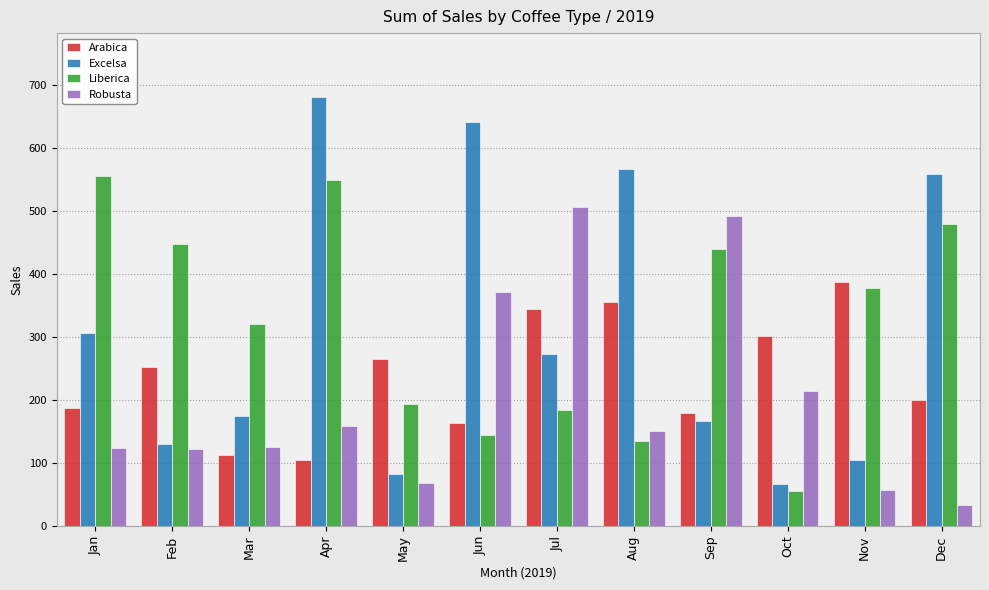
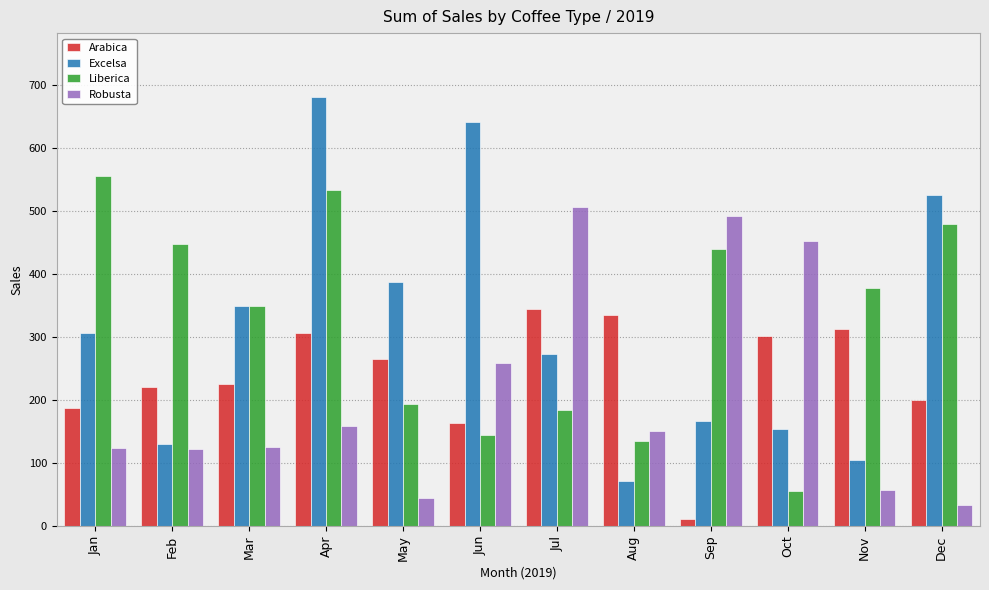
Arabica, Feb: 250 -> 220
Arabica, Mar: 110 -> 220
Excelsa, Mar: 180 -> 350
Liberica, Mar: 320 -> 350
Arabica, Apr: 110 -> 310
Liberica, Apr: 550 -> 530
Excelsa, May: 80 -> 390
Robusta, May: 70 -> 50
Robusta, Jun: 370 -> 260
Arabica, Aug: 360 -> 330
Excelsa, Aug: 570 -> 70
Arabica, Sep: 180 -> 10
Excelsa, Oct: 70 -> 150
Robusta, Oct: 210 -> 450
Arabica, Nov: 390 -> 310
Excelsa, Dec: 560 -> 530
